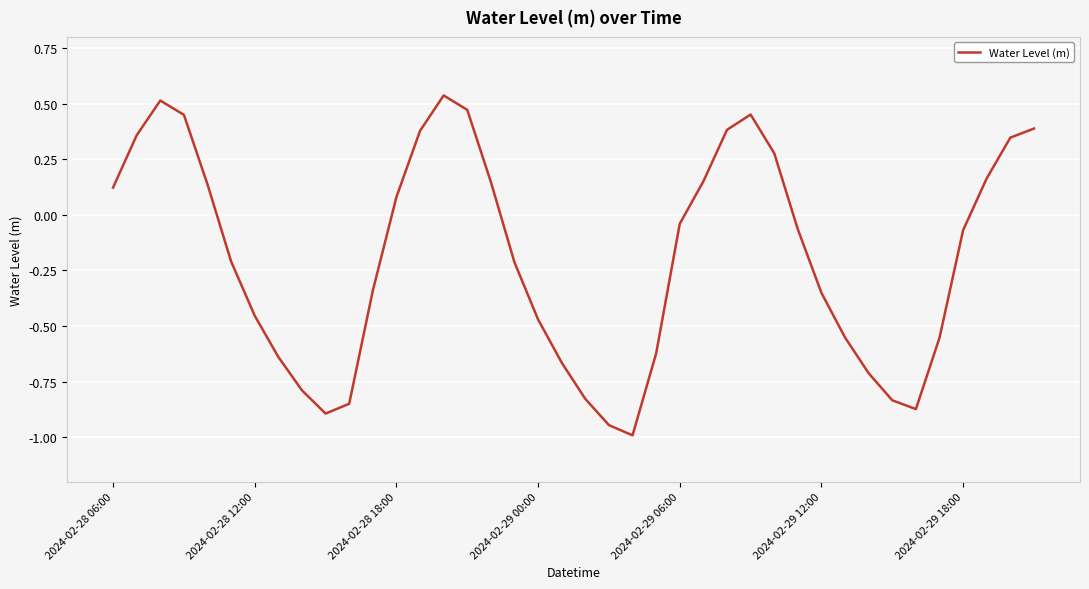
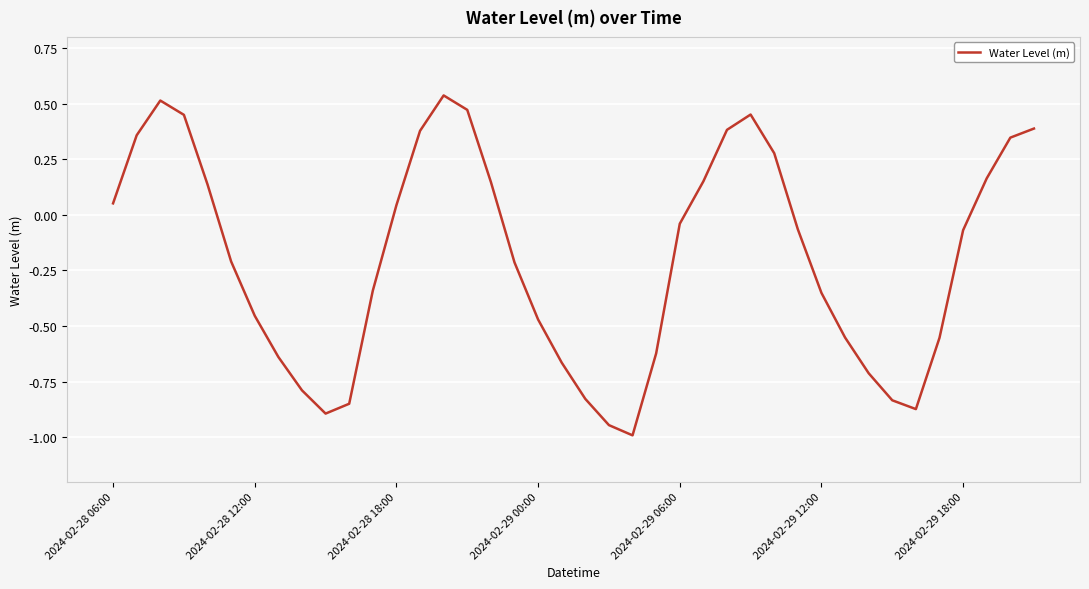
2024-02-28 06:00: 0.12 -> 0.05
2024-02-28 18:00: 0.08 -> 0.04
